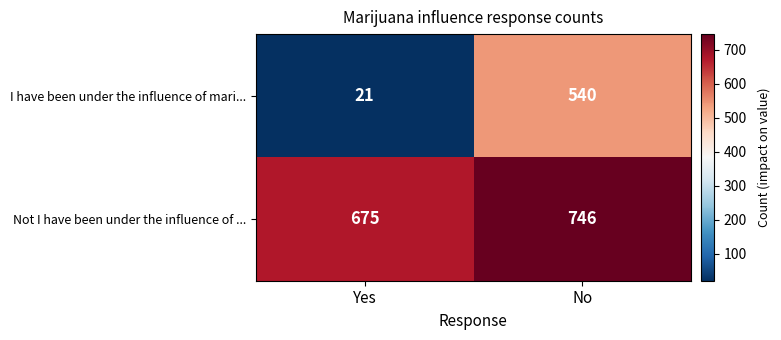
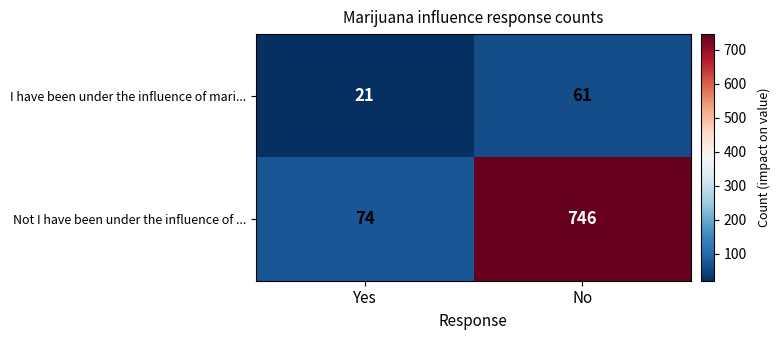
I have been under the influence of mari..., No: 540 -> 61
Not I have been under the influence of ..., Yes: 675 -> 74
